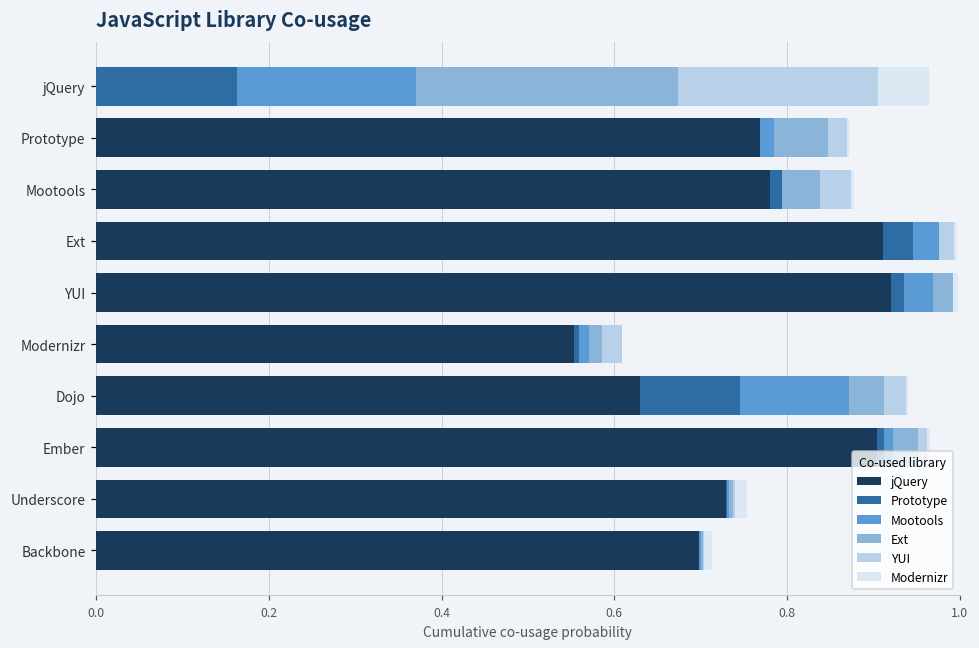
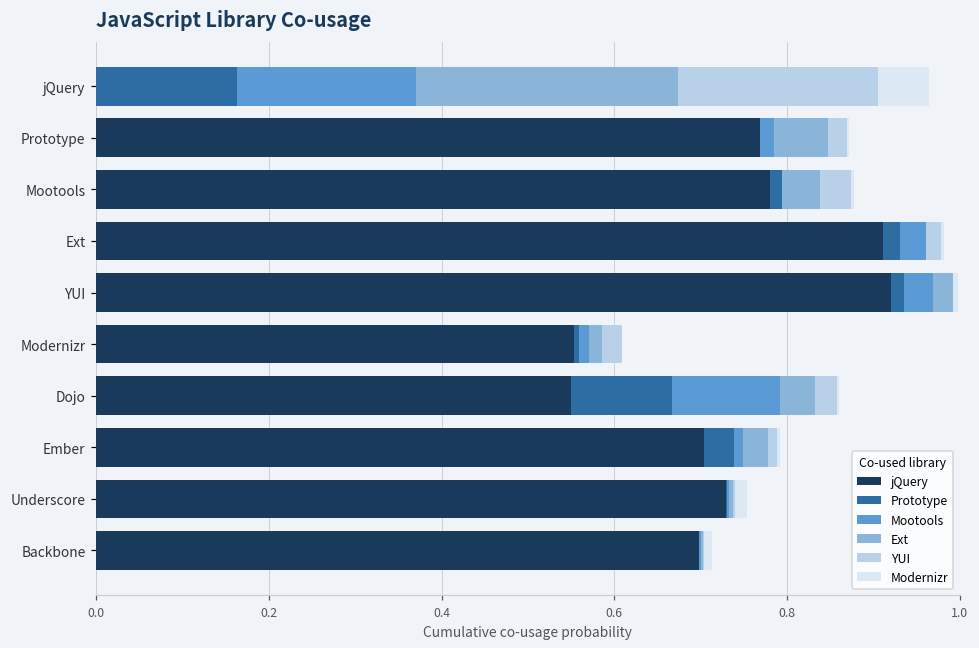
Prototype, Ext: 0.03 -> 0.02
jQuery, Dojo: 0.63 -> 0.55
jQuery, Ember: 0.90 -> 0.70
Prototype, Ember: 0.01 -> 0.04
